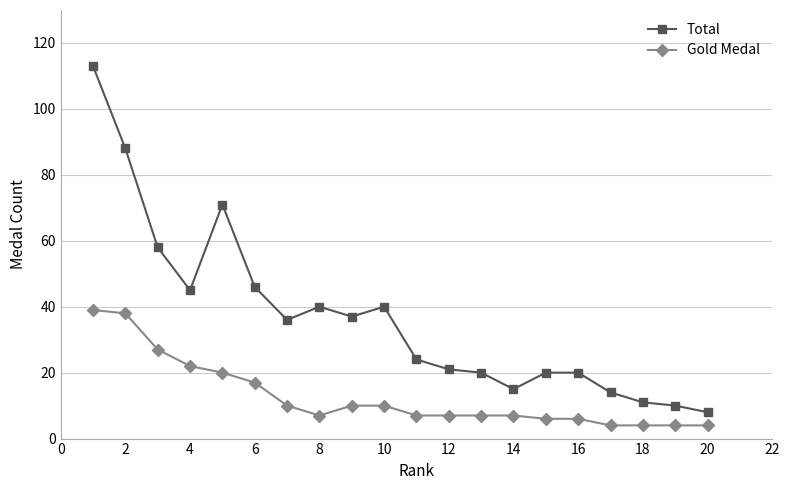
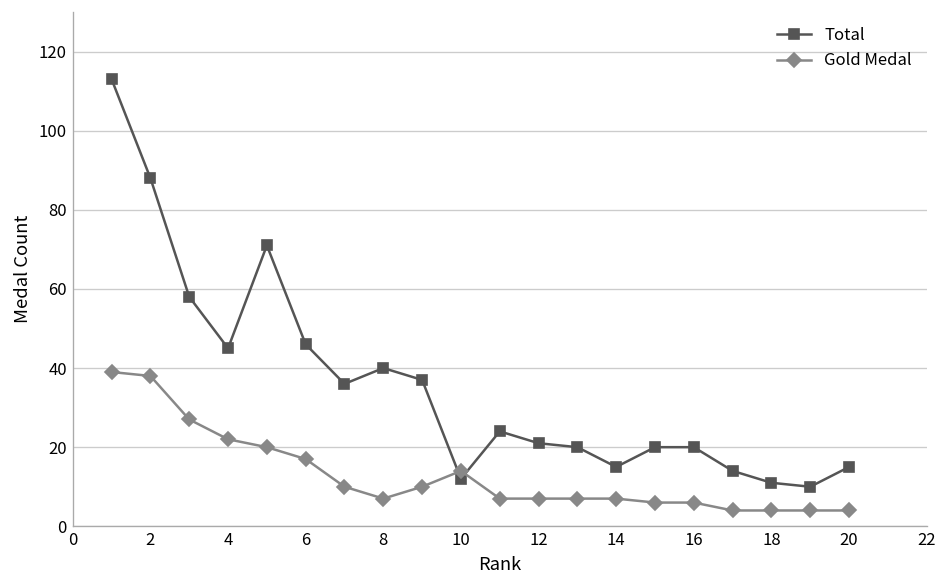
Total, 10: 40 -> 12
Gold Medal, 10: 10 -> 14
Total, 20: 8 -> 15
